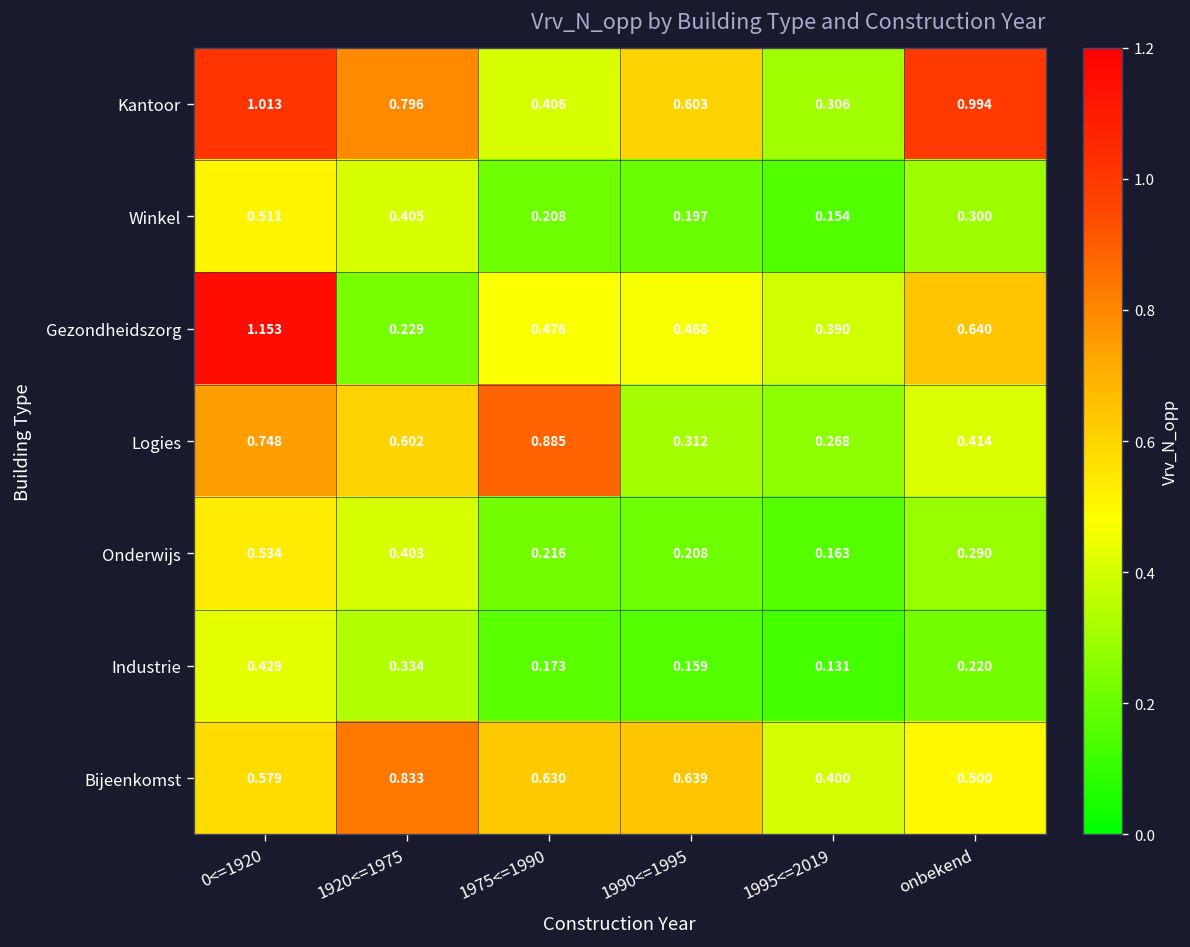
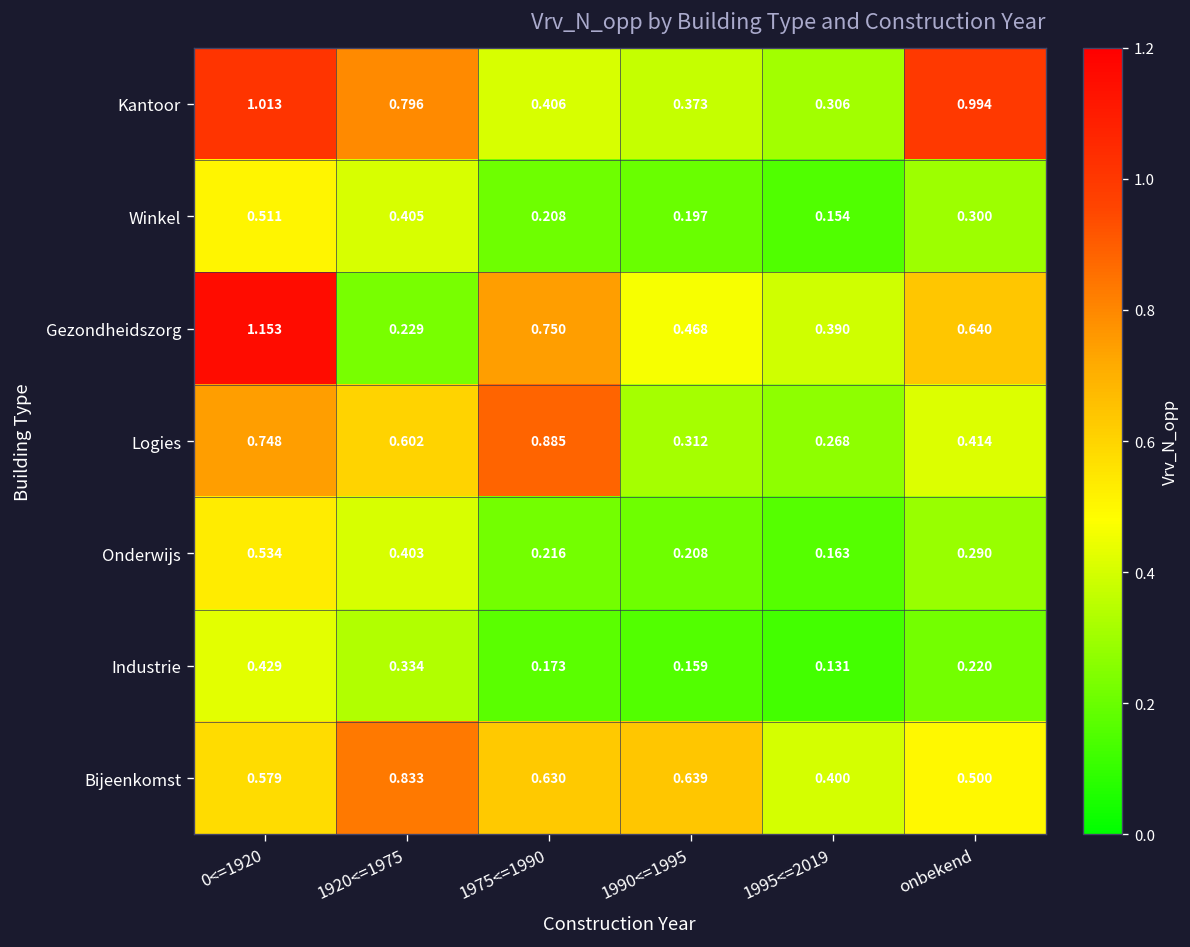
Kantoor, 1990<=1995: 0.603 -> 0.373
Gezondheidszorg, 1975<=1990: 0.476 -> 0.750
